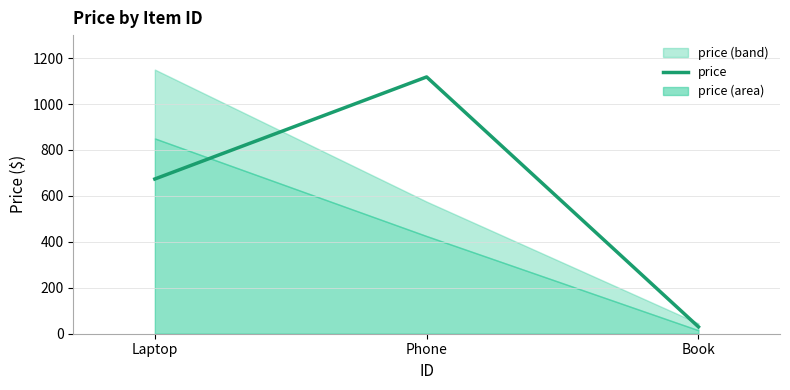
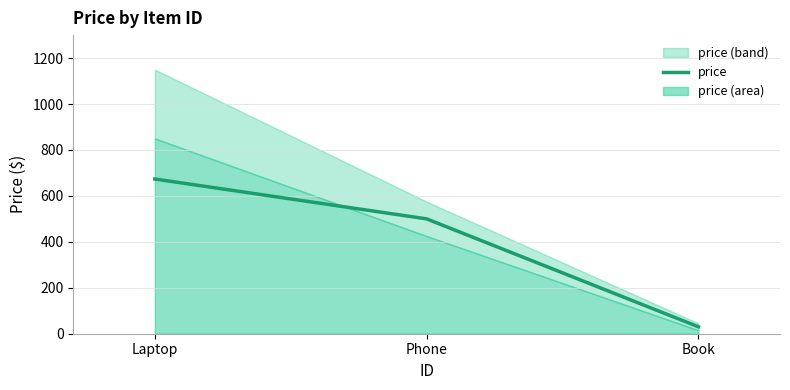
price, Phone: 1120 -> 500
